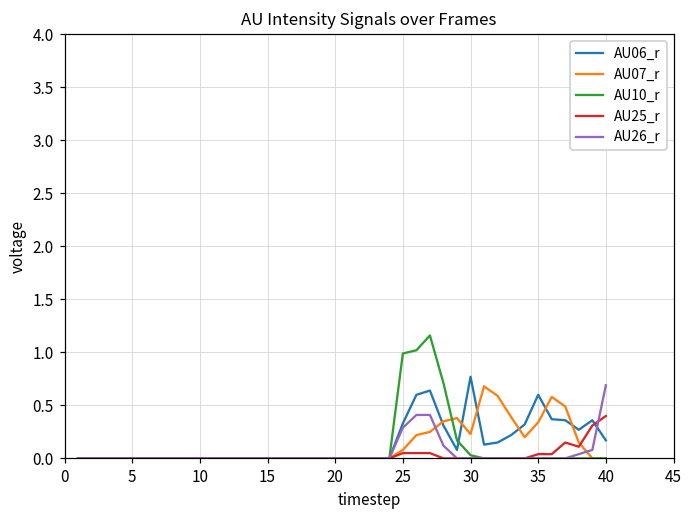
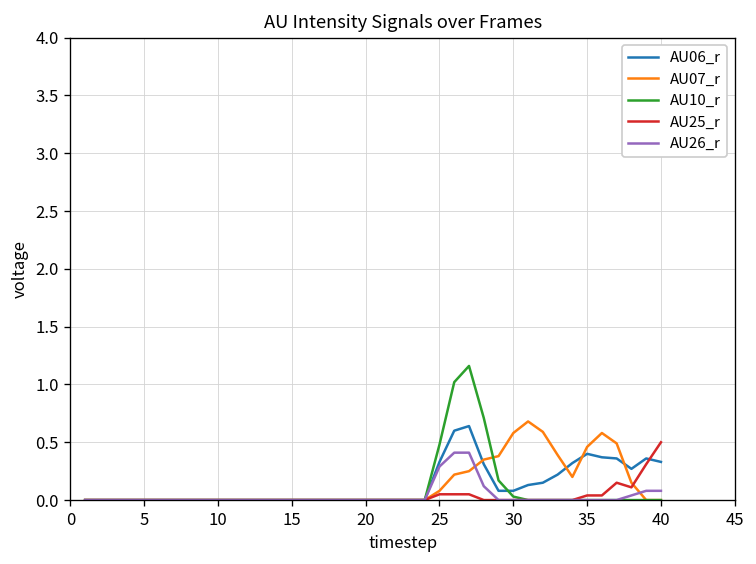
AU10_r, 25: 1.0 -> 0.5
AU06_r, 30: 0.8 -> 0.1
AU07_r, 30: 0.2 -> 0.6
AU06_r, 35: 0.6 -> 0.4
AU07_r, 35: 0.3 -> 0.5
AU06_r, 40: 0.2 -> 0.3
AU25_r, 40: 0.4 -> 0.5
AU26_r, 40: 0.7 -> 0.1
